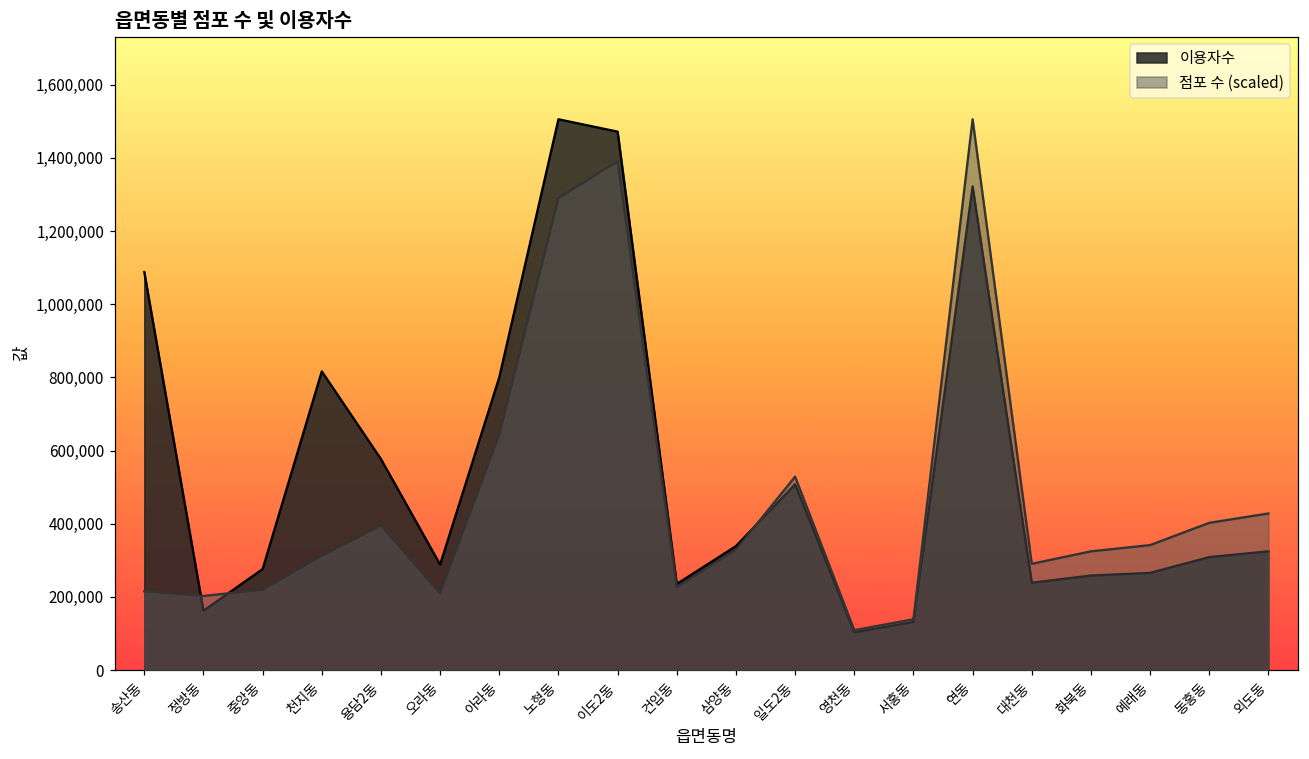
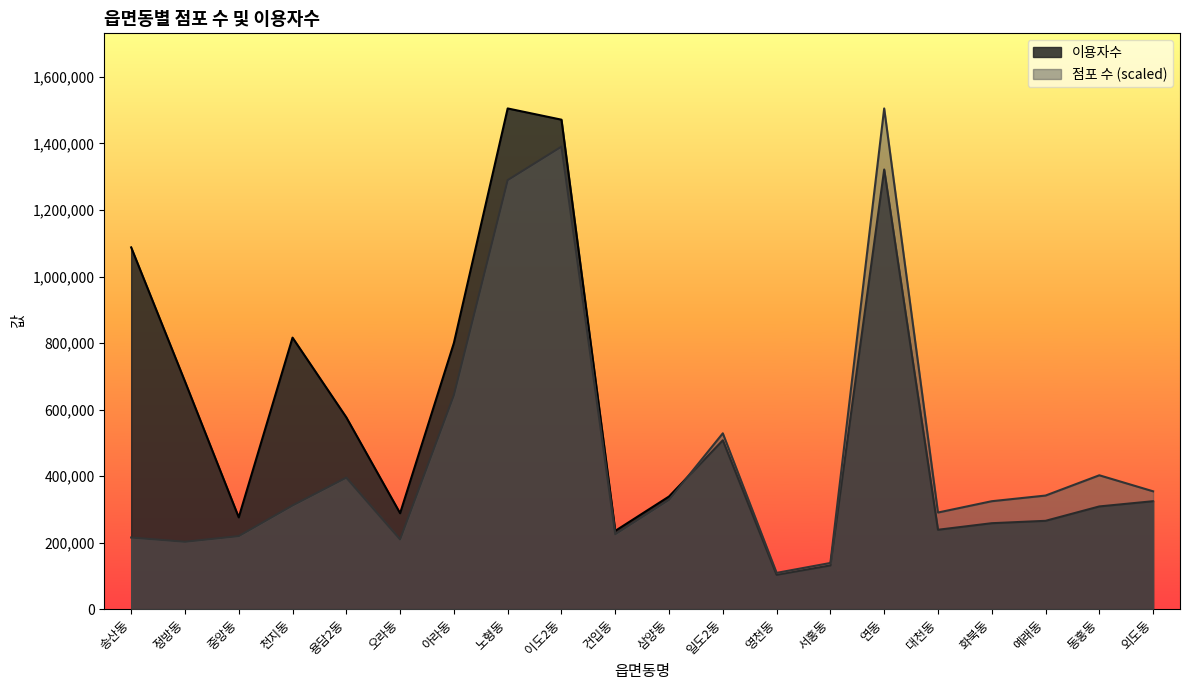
이용자수, 정방동: 160,000 -> 680,000
점포 수 (scaled), 외도동: 430,000 -> 350,000
